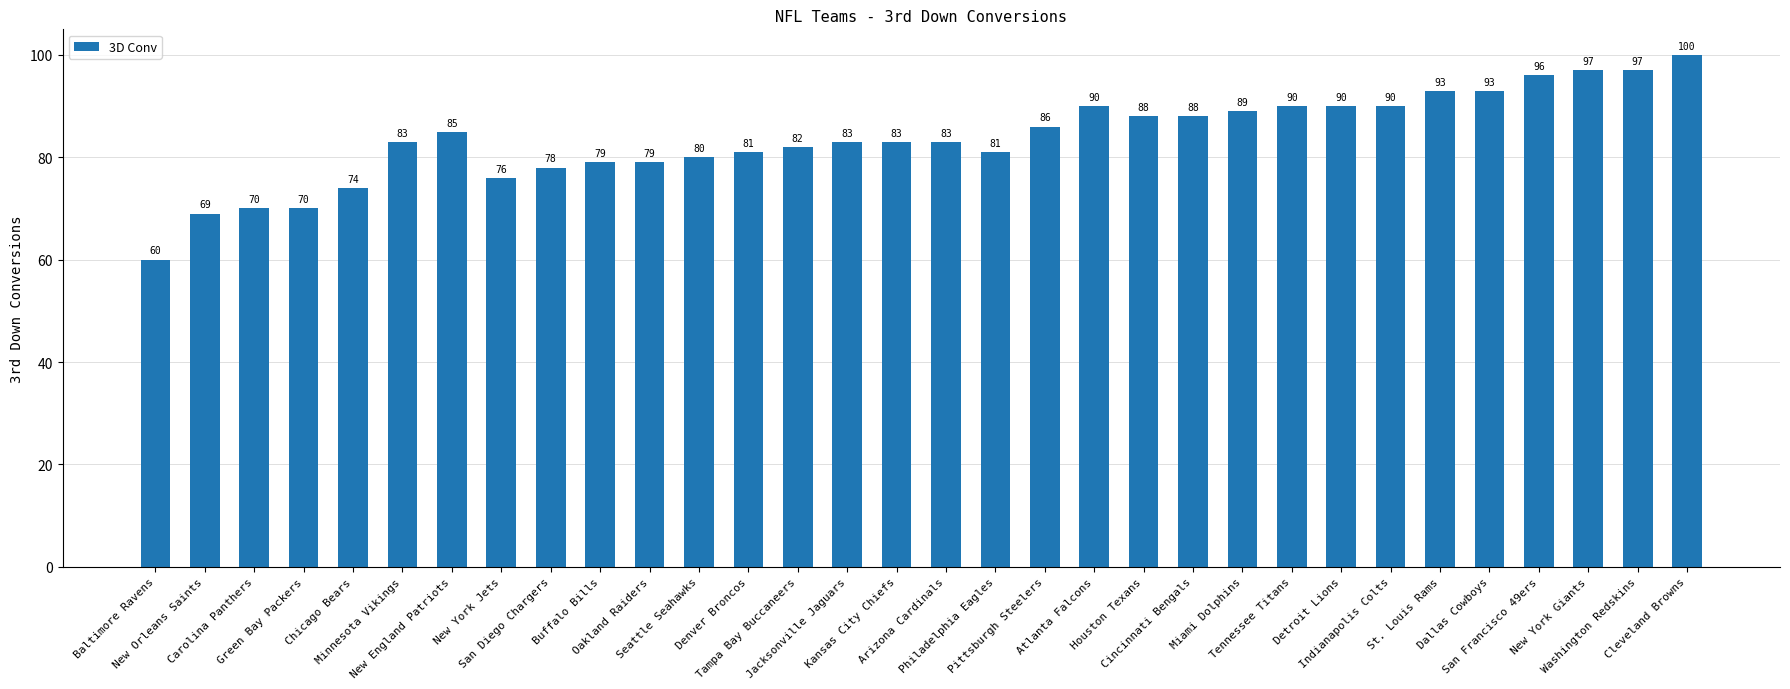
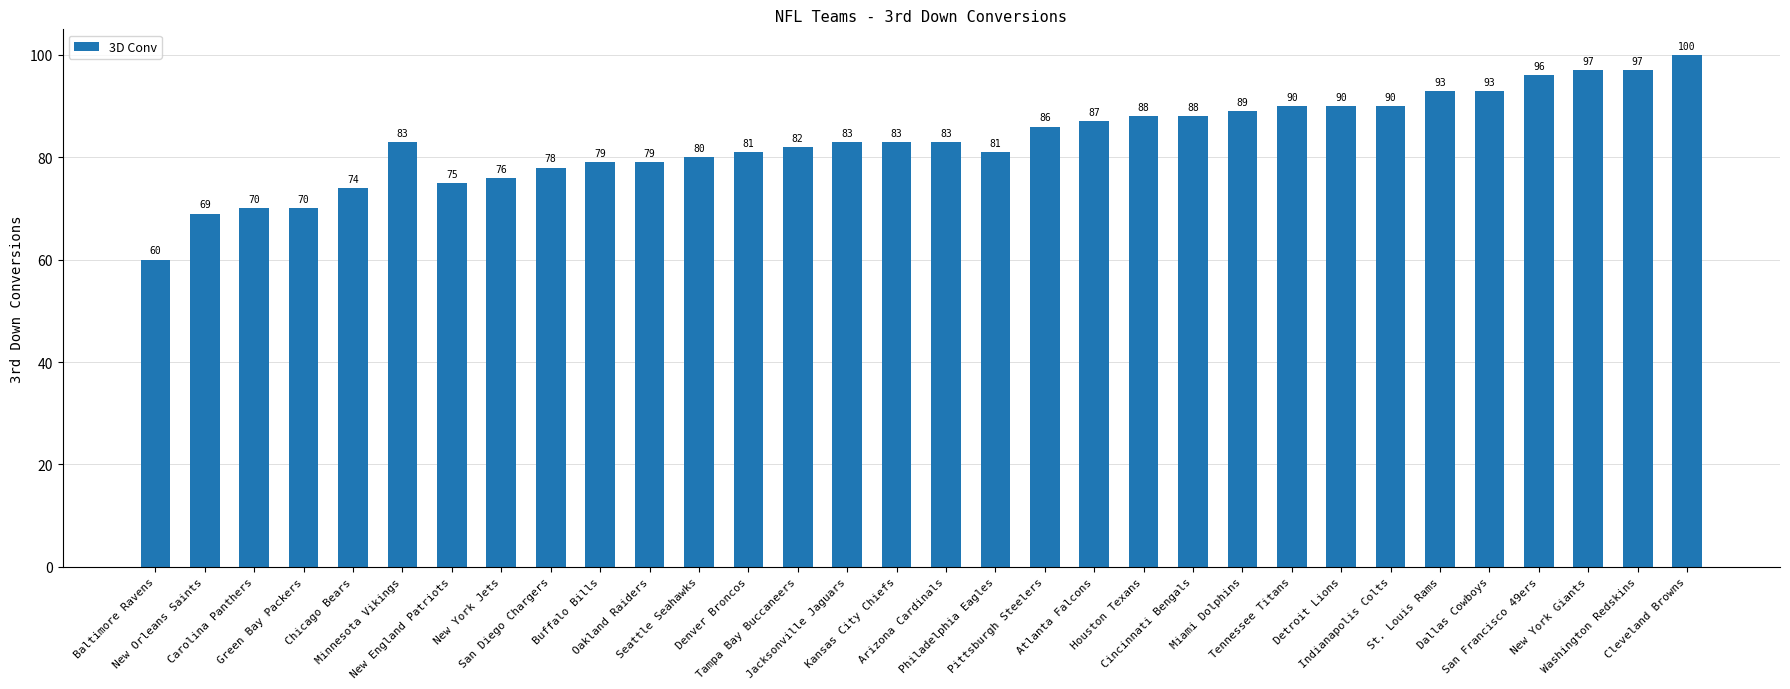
New England Patriots: 85 -> 75
Atlanta Falcons: 90 -> 87
